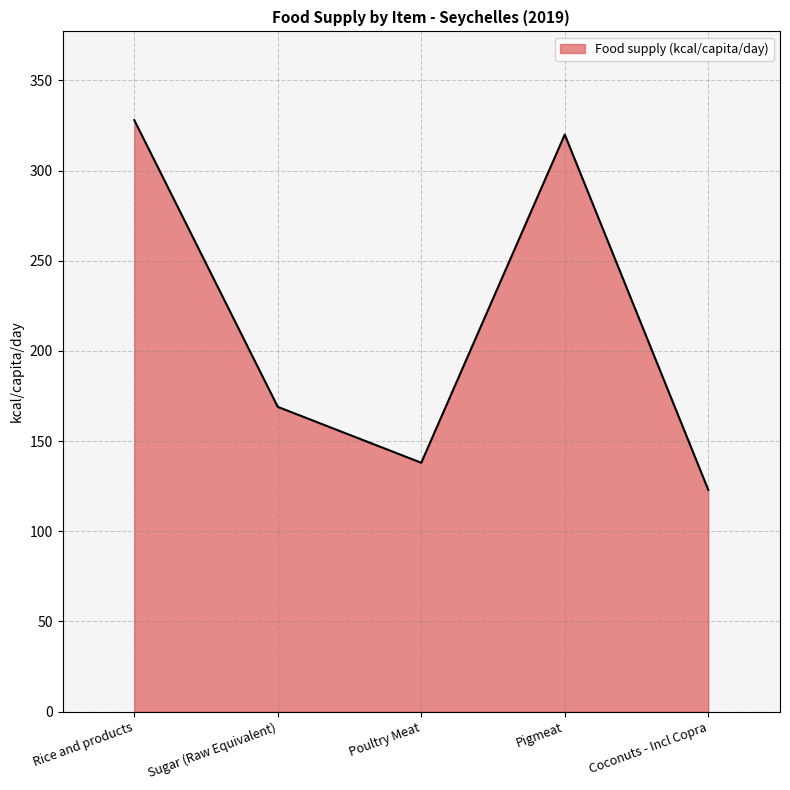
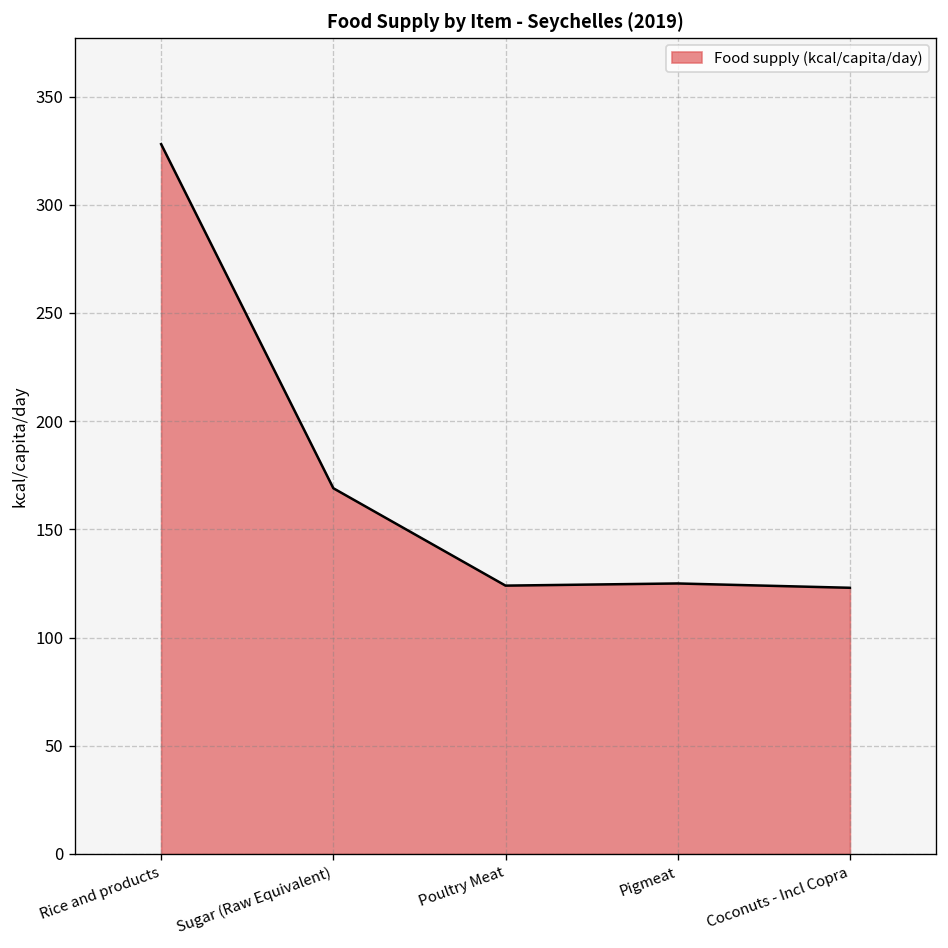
Poultry Meat: 138 -> 124
Pigmeat: 320 -> 125
